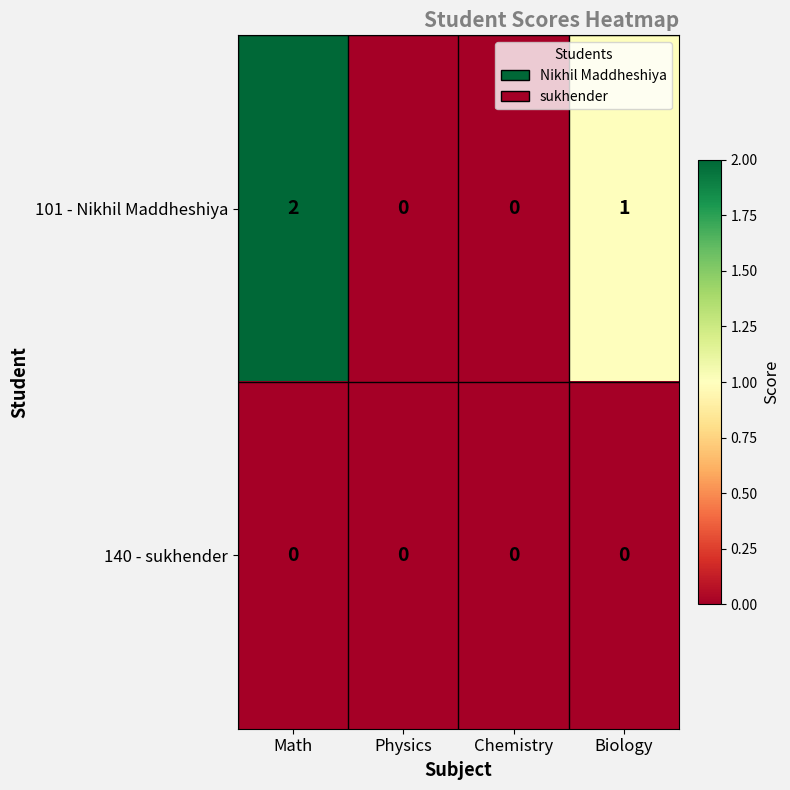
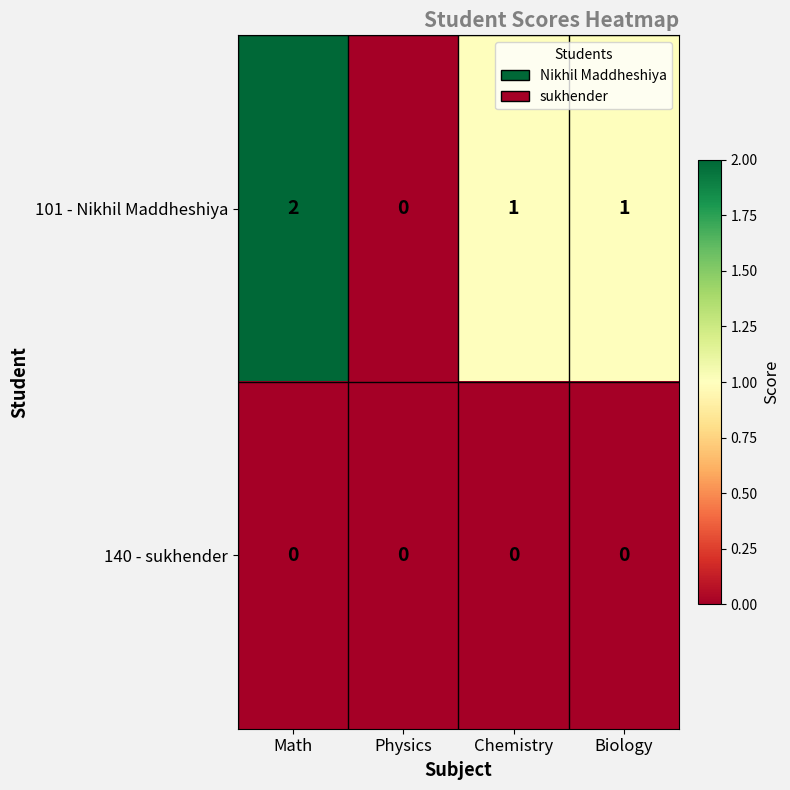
101 - Nikhil Maddheshiya, Chemistry: 0 -> 1
